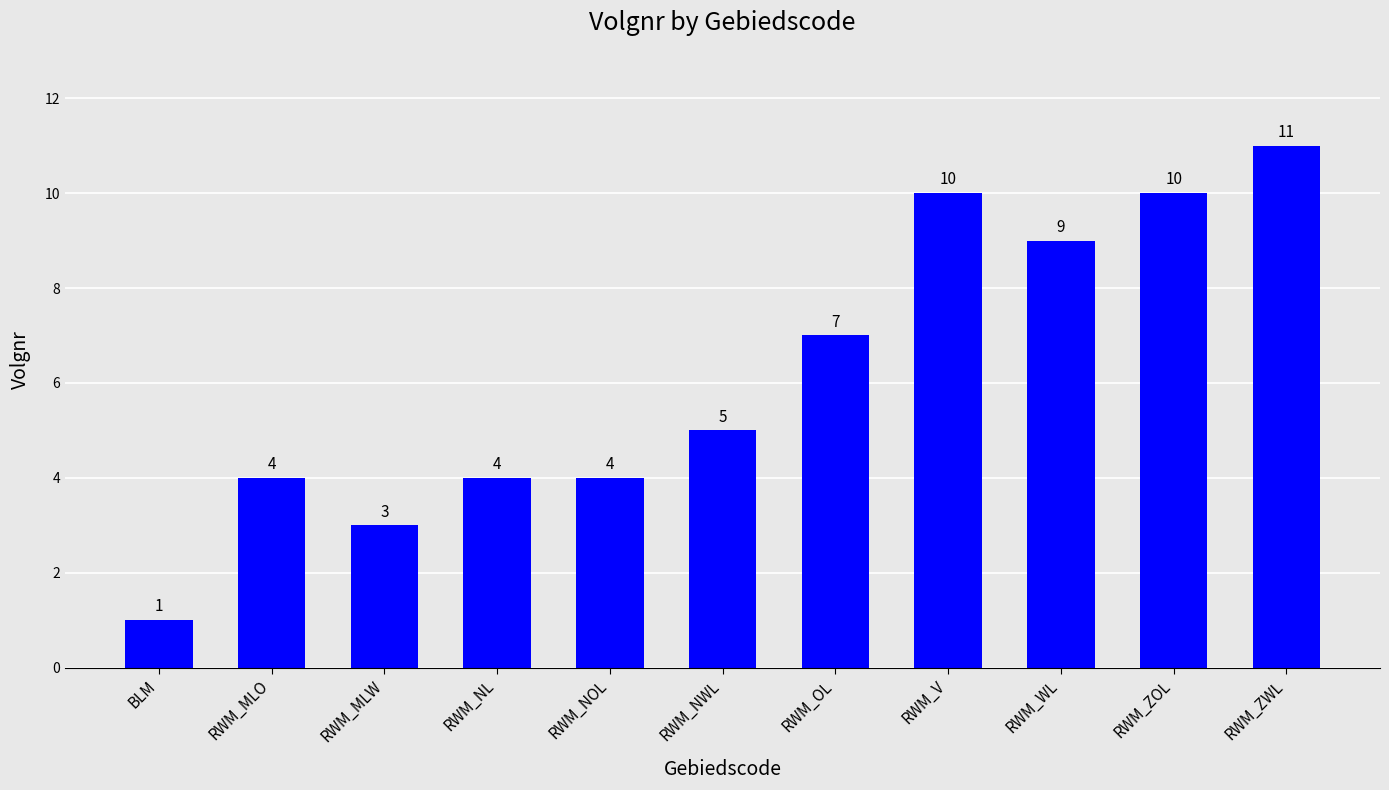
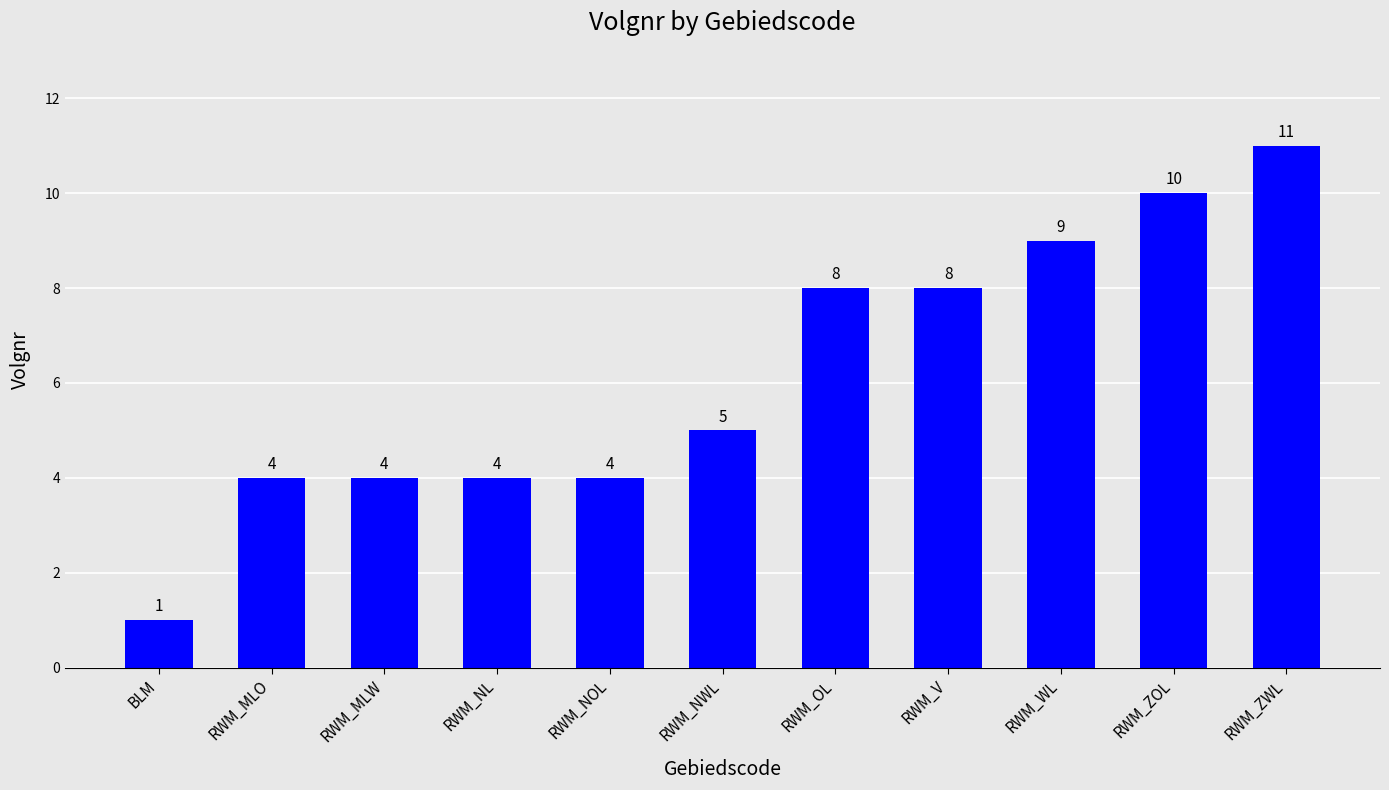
RWM_MLW: 3 -> 4
RWM_OL: 7 -> 8
RWM_V: 10 -> 8
